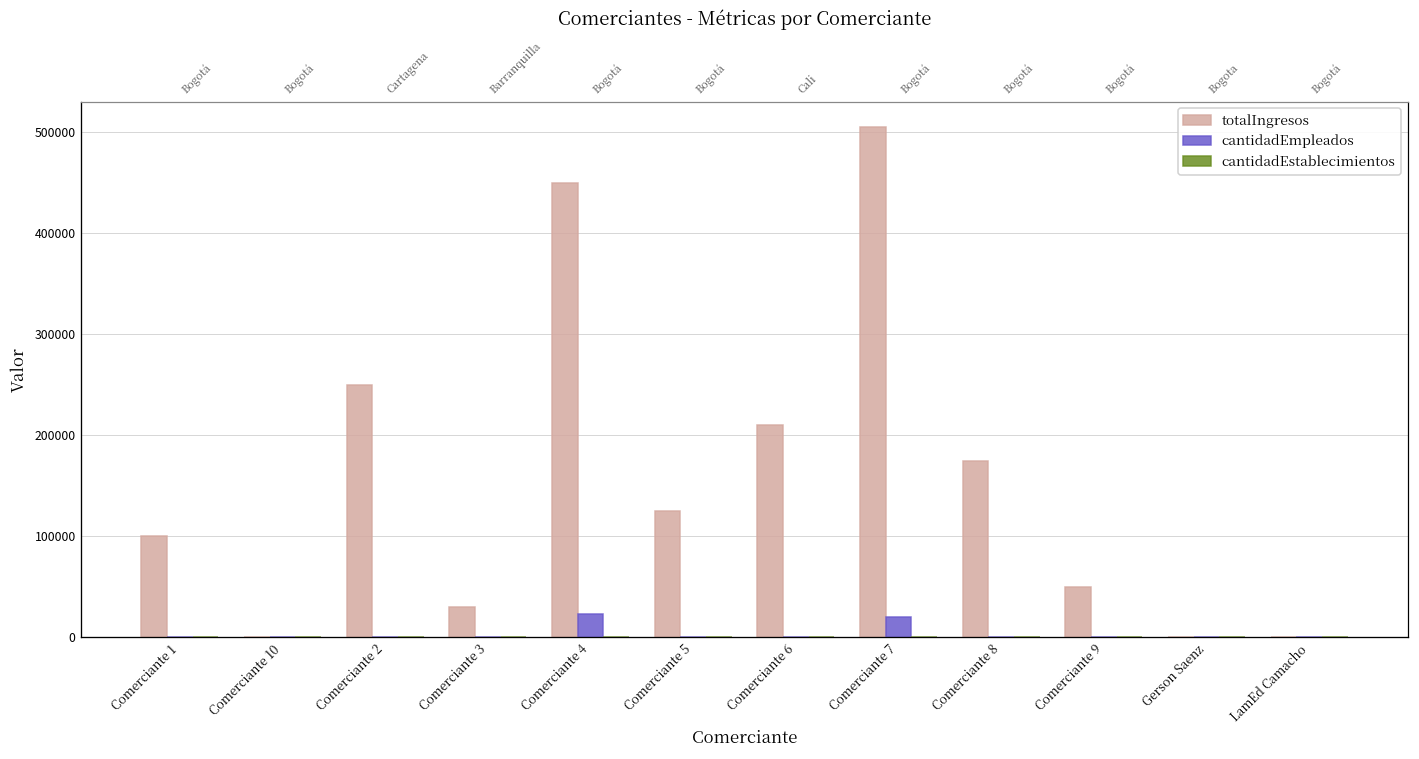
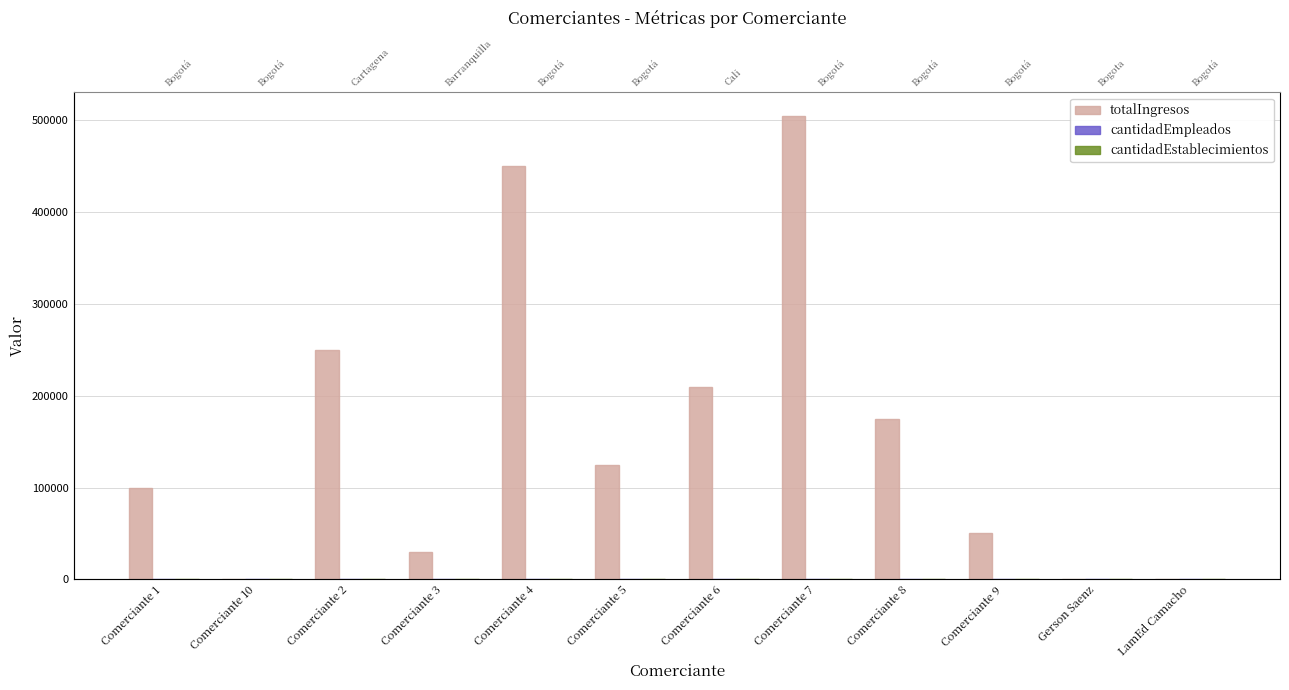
cantidadEmpleados, Comerciante 4: 20000 -> 0
cantidadEmpleados, Comerciante 7: 20000 -> 0
